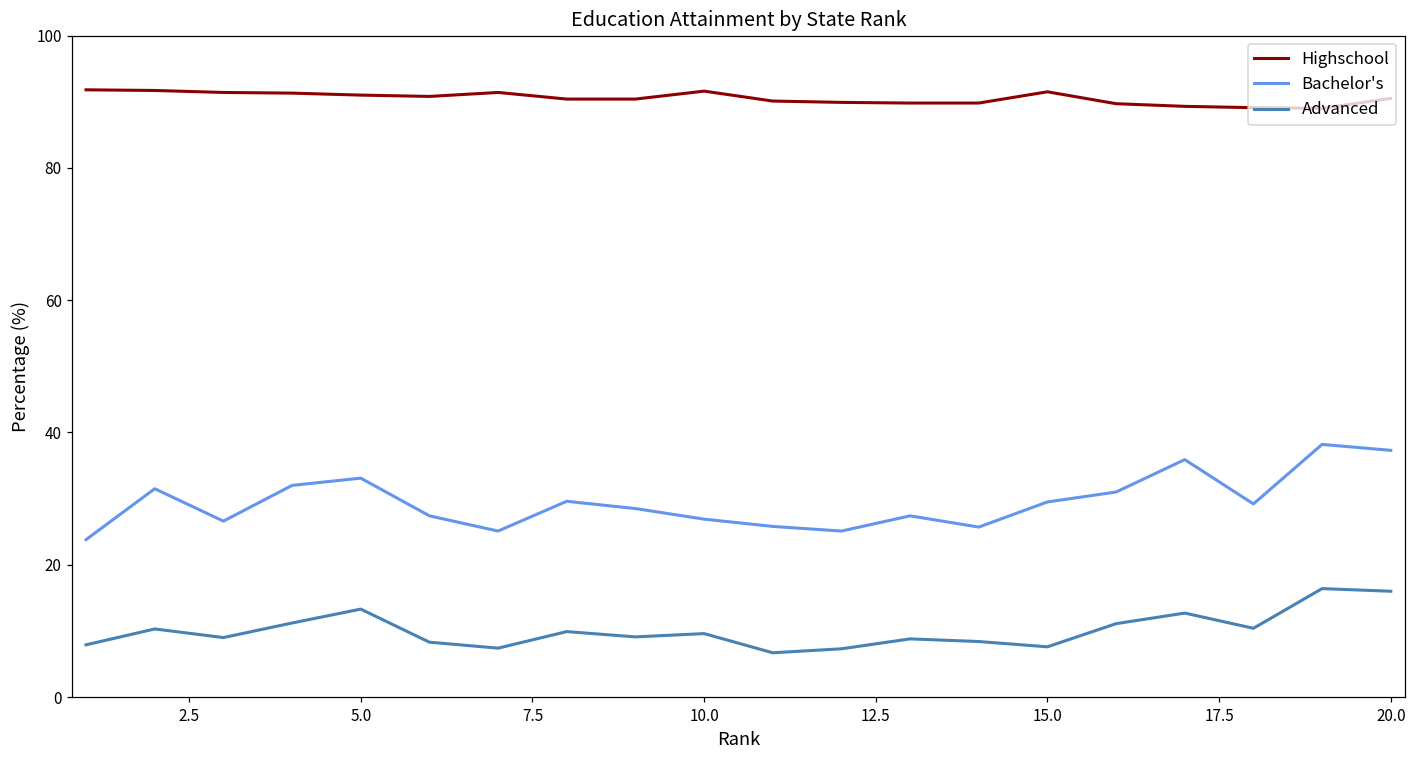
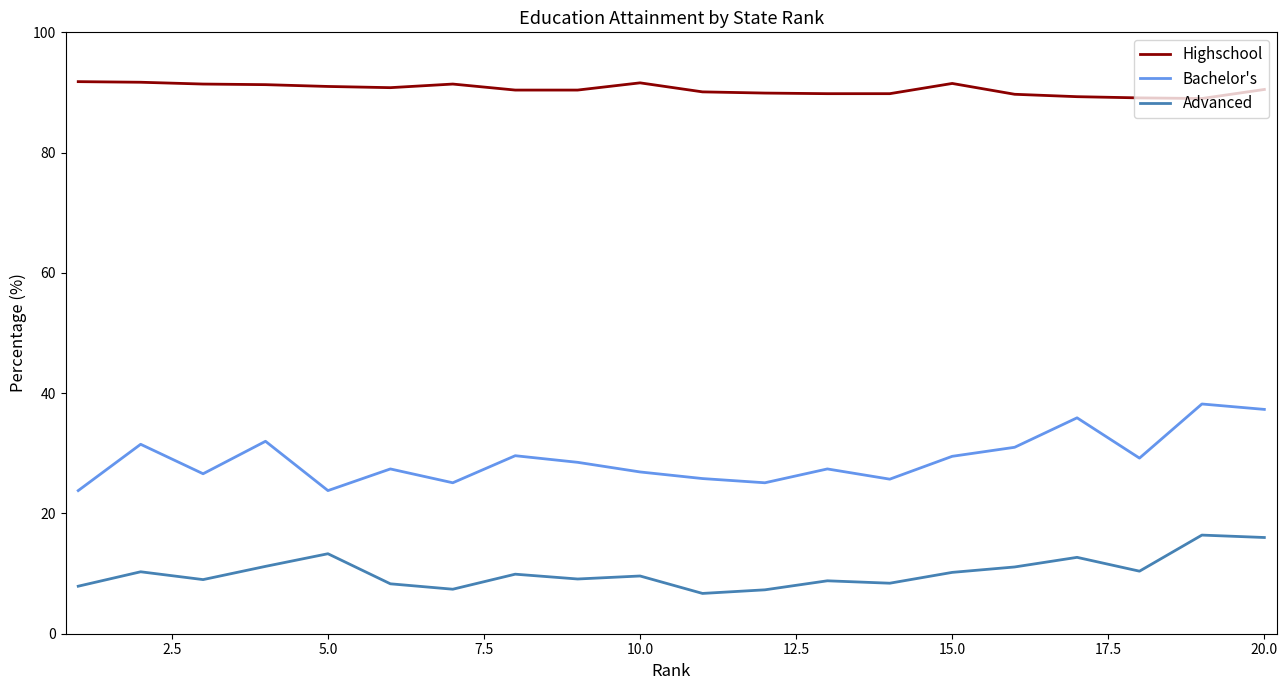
Bachelor's, 5.0: 33 -> 24
Advanced, 15.0: 8 -> 10
